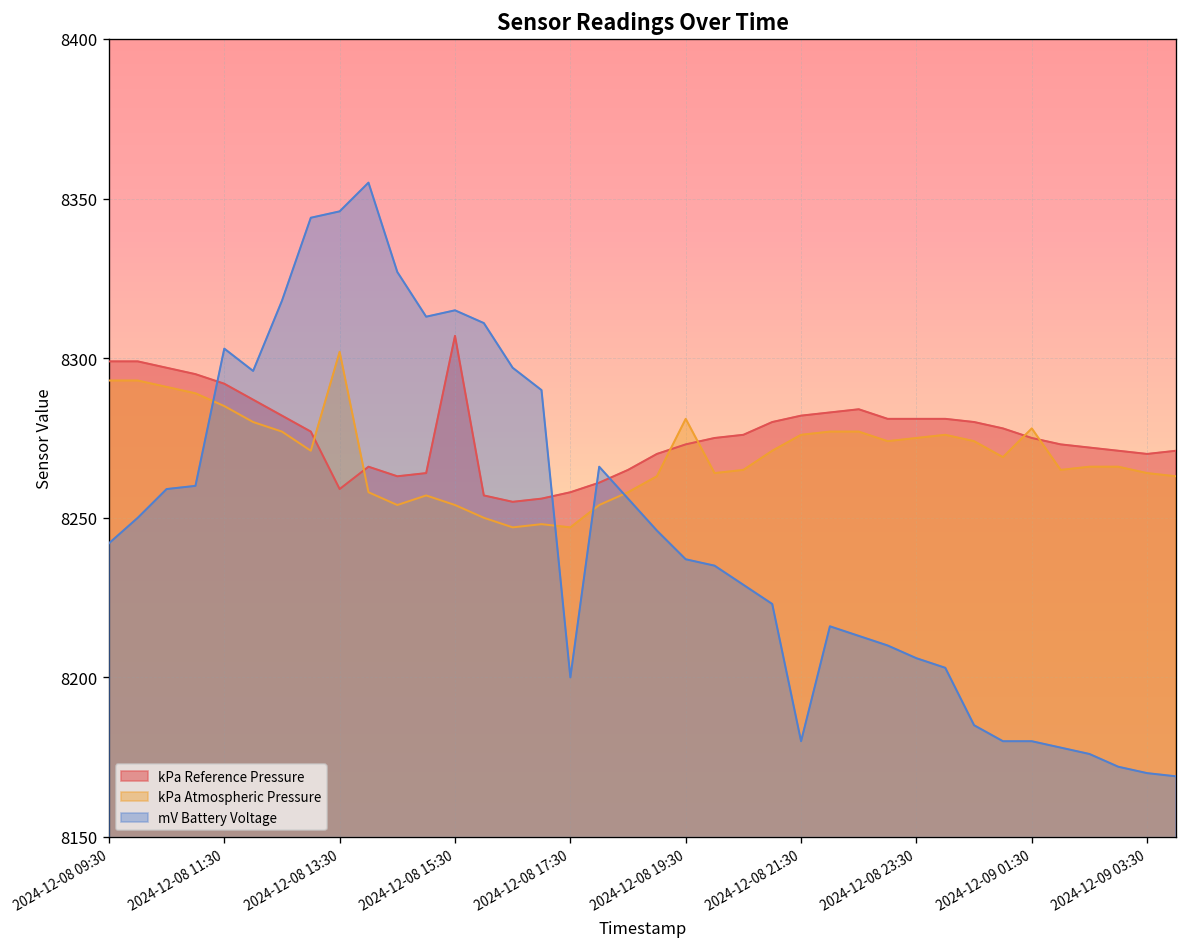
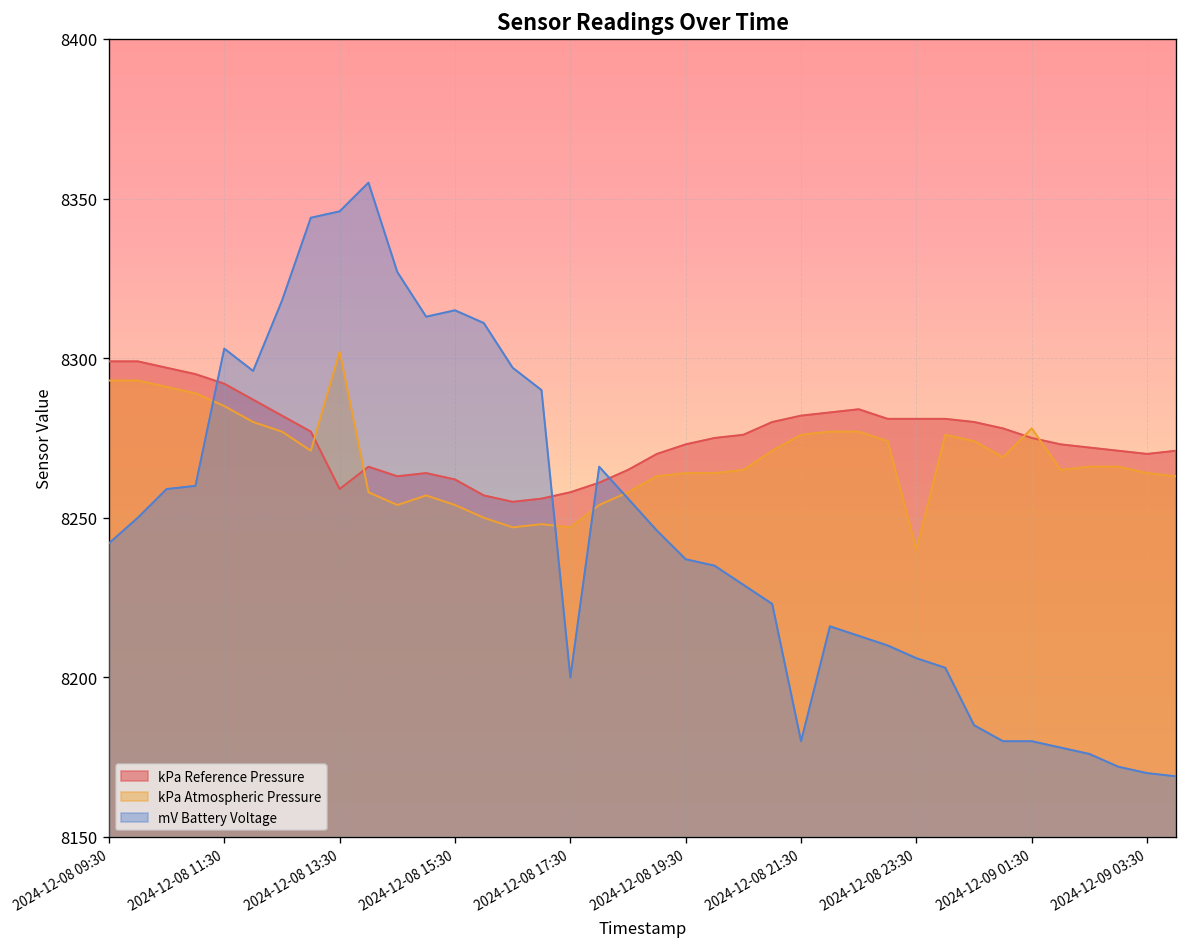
kPa Reference Pressure, 2024-12-08 15:30: 8307 -> 8262
kPa Atmospheric Pressure, 2024-12-08 19:30: 8281 -> 8264
kPa Atmospheric Pressure, 2024-12-08 23:30: 8275 -> 8240
